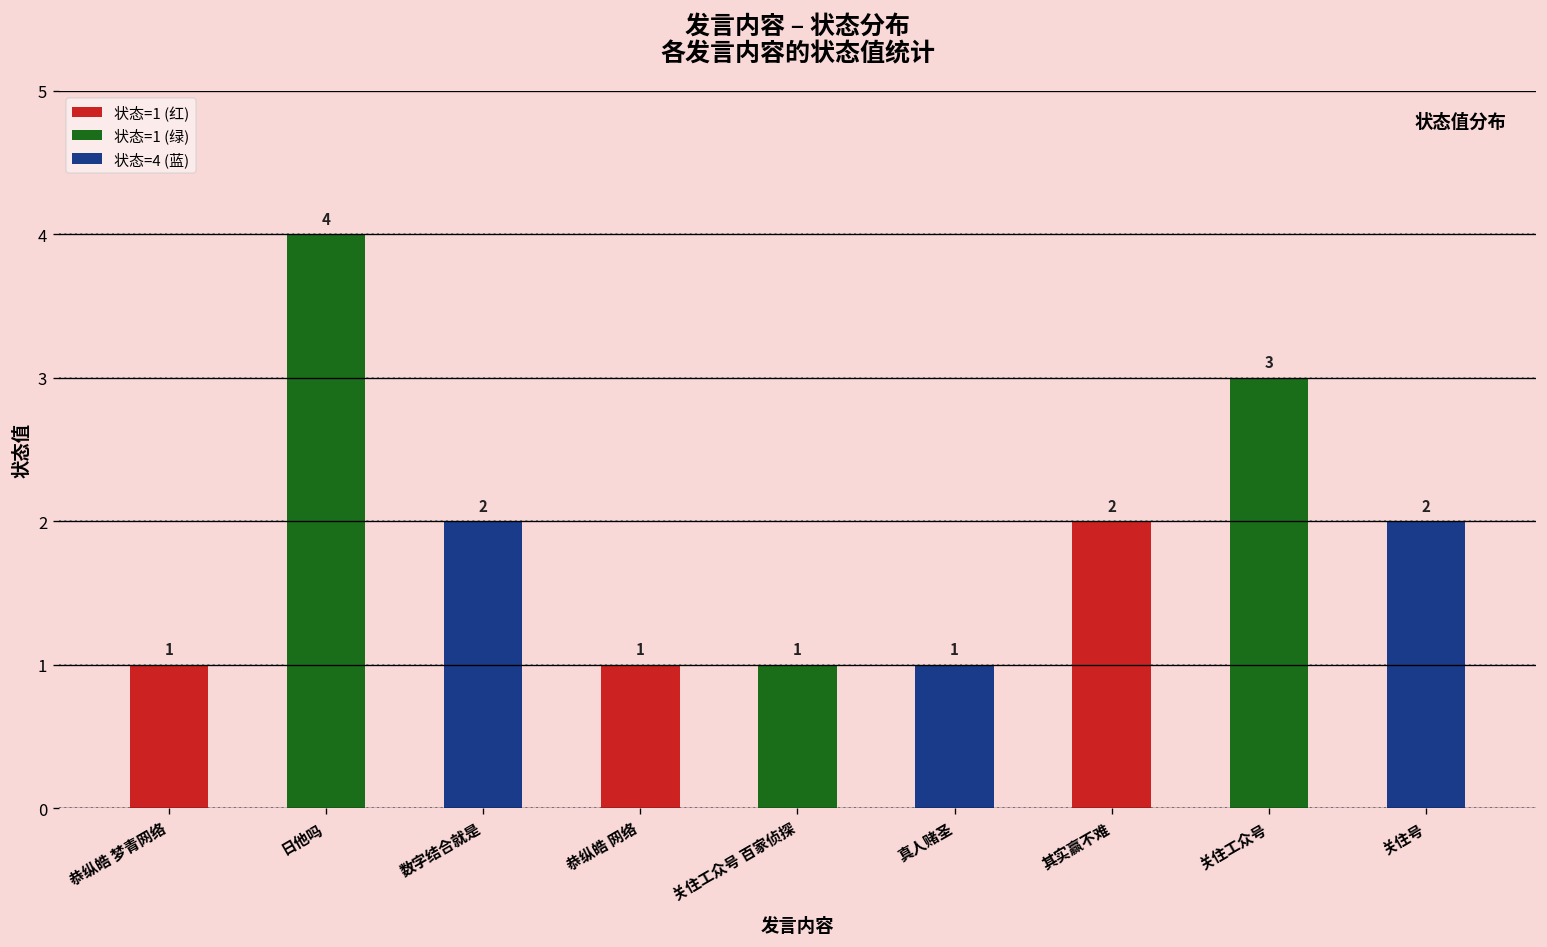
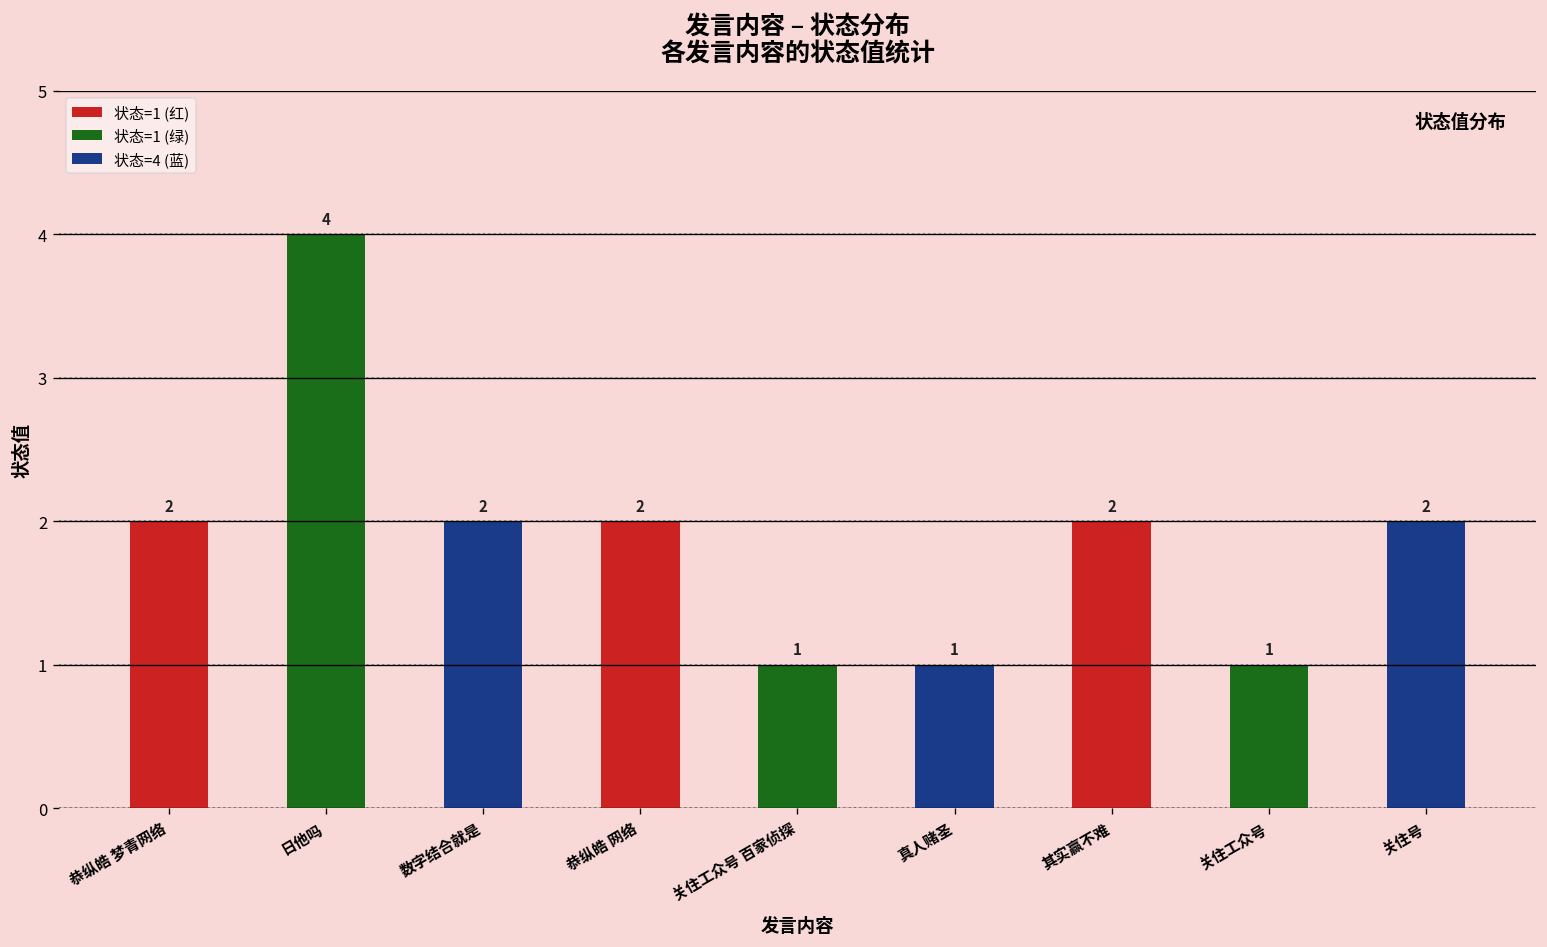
恭纵皓 梦青网络: 1 -> 2
恭纵皓 网络: 1 -> 2
关住工众号: 3 -> 1
